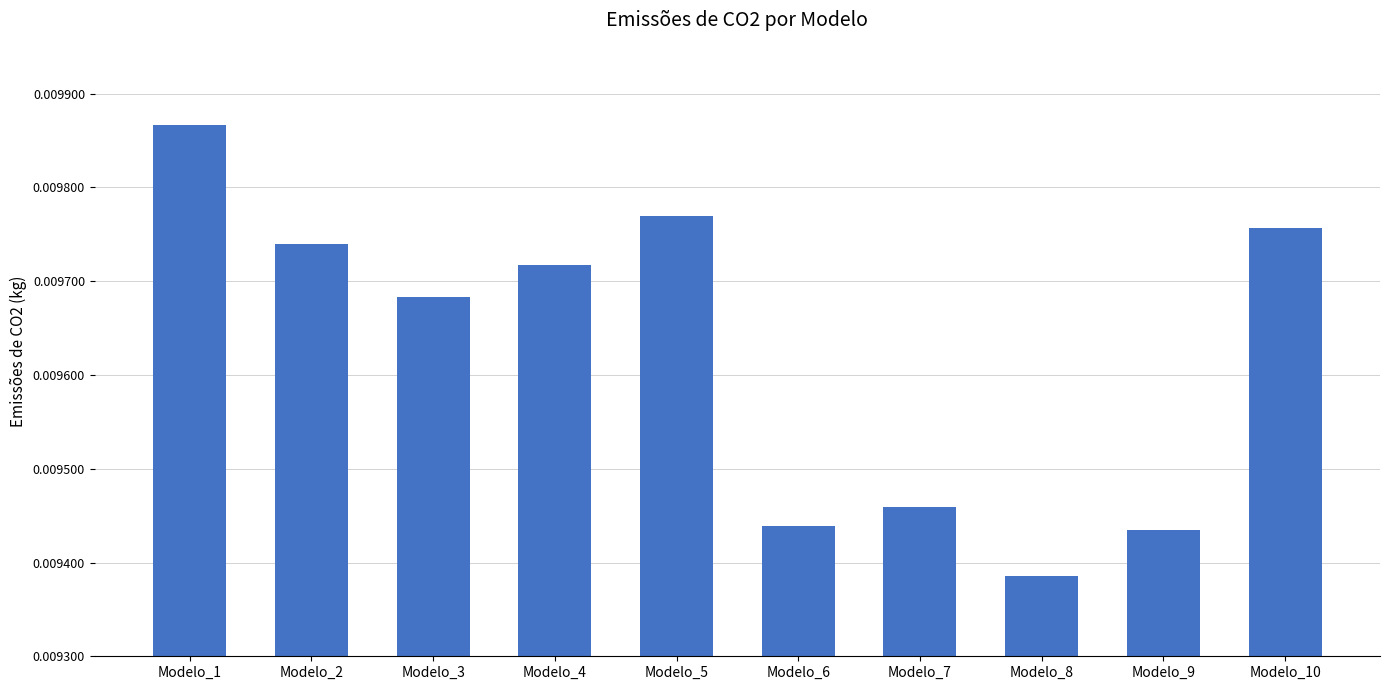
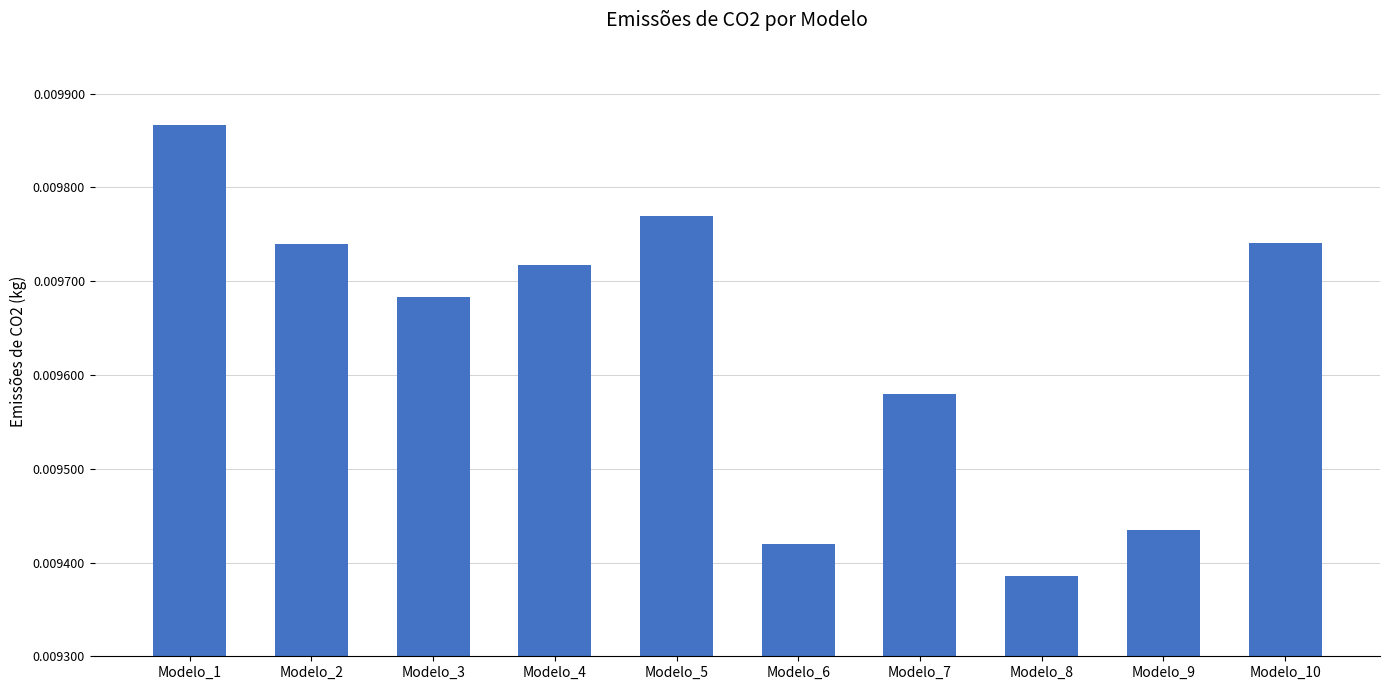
Modelo_6: 0.00944 -> 0.00942
Modelo_7: 0.00946 -> 0.00958
Modelo_10: 0.00976 -> 0.00974
